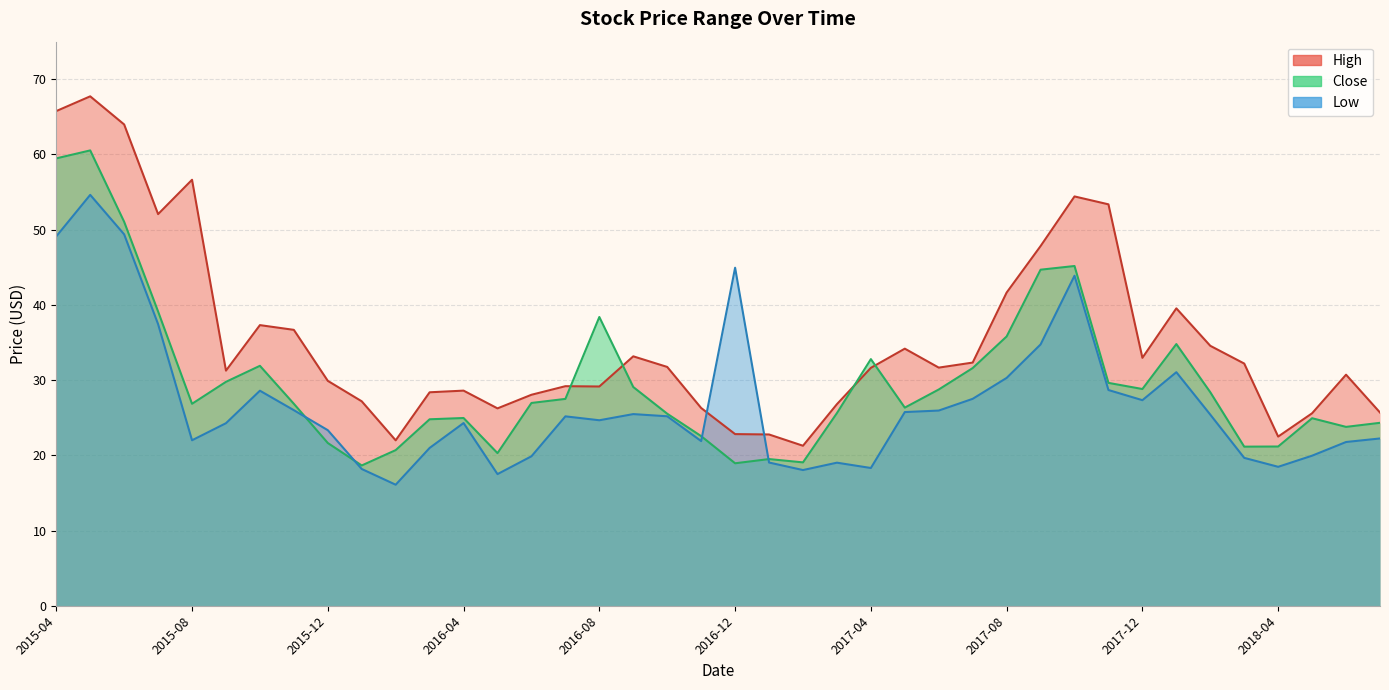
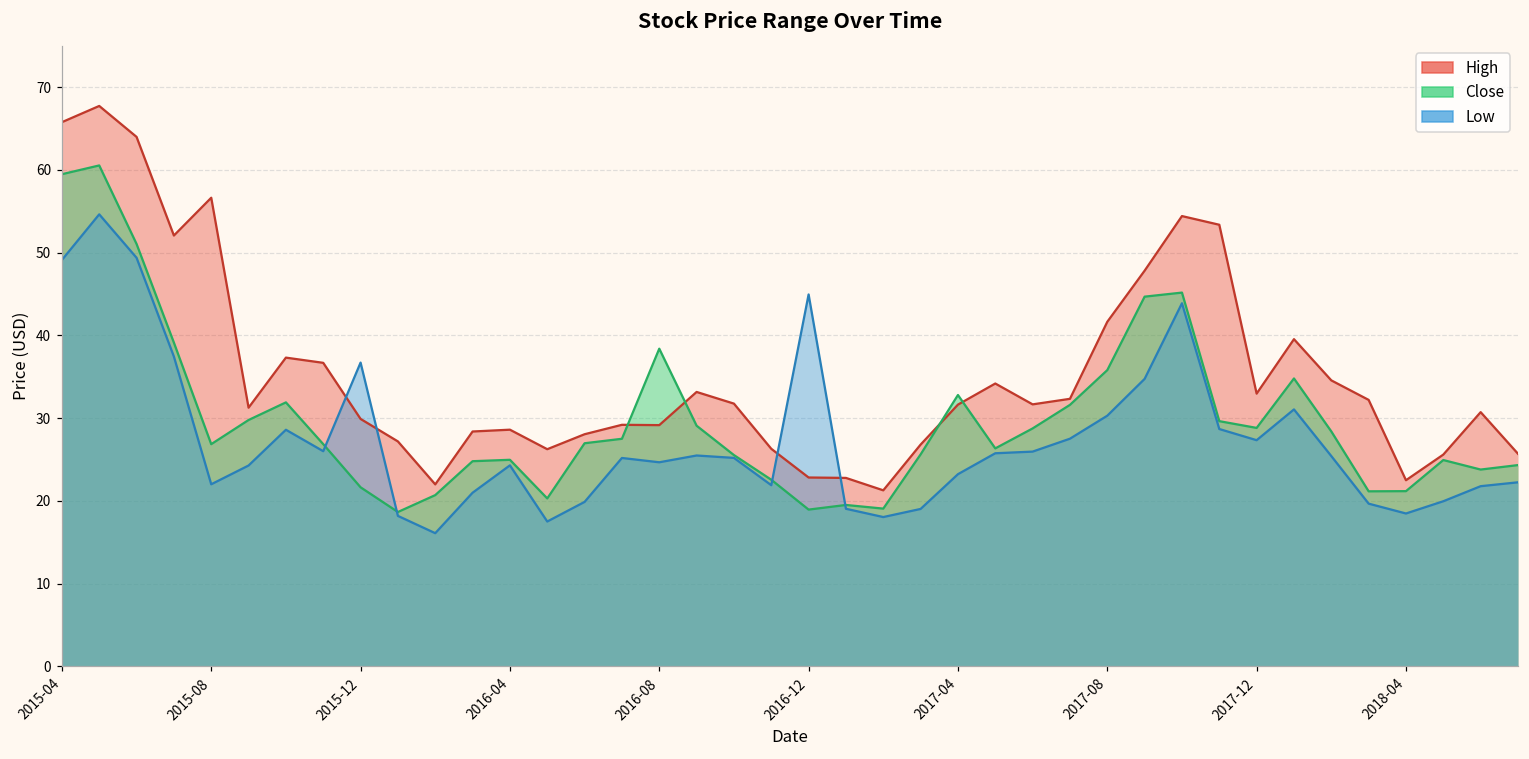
Low, 2015-12: 23 -> 37
Low, 2017-04: 18 -> 23
